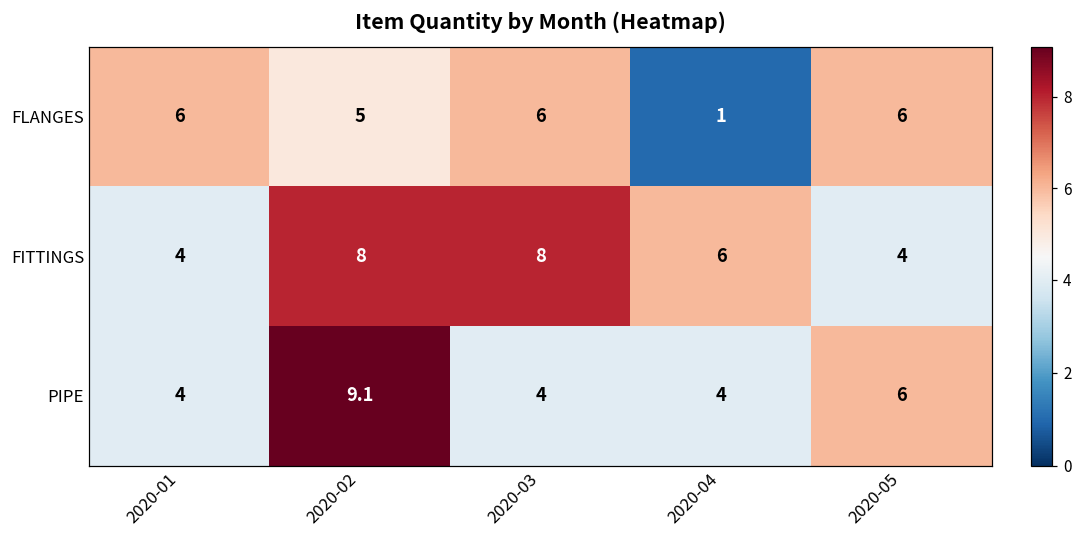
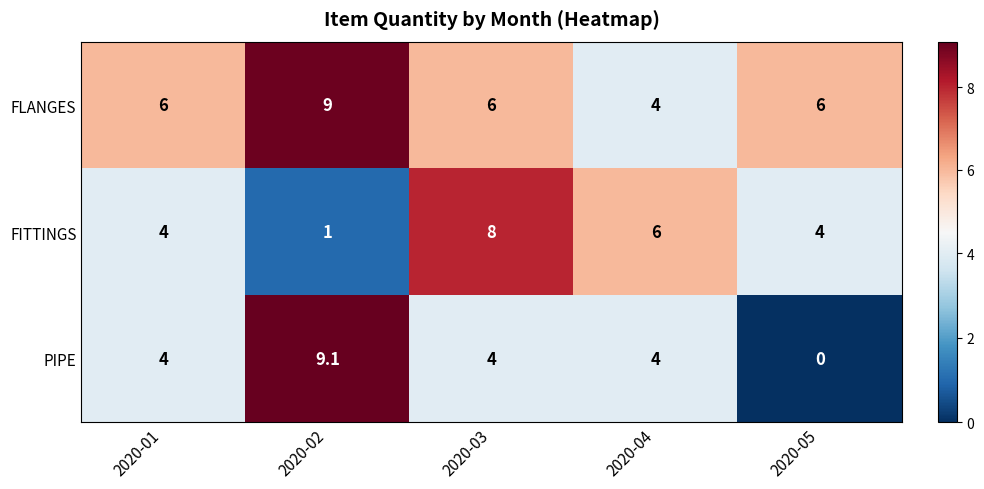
FLANGES, 2020-02: 5 -> 9
FLANGES, 2020-04: 1 -> 4
FITTINGS, 2020-02: 8 -> 1
PIPE, 2020-05: 6 -> 0
